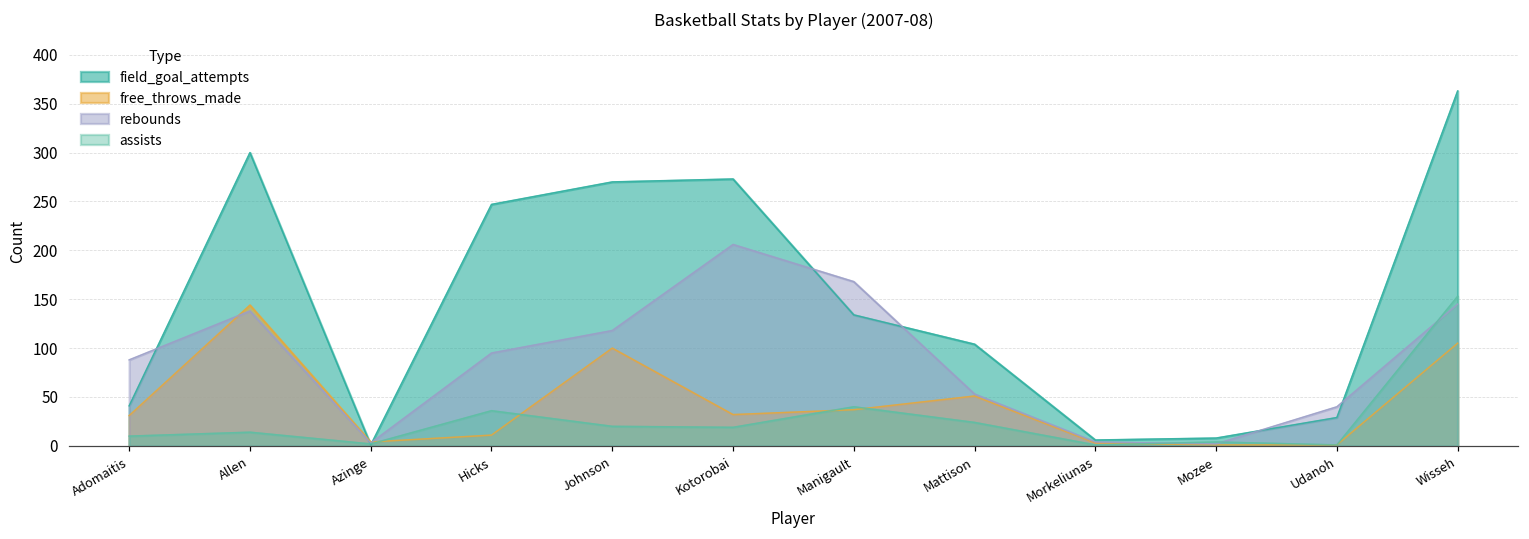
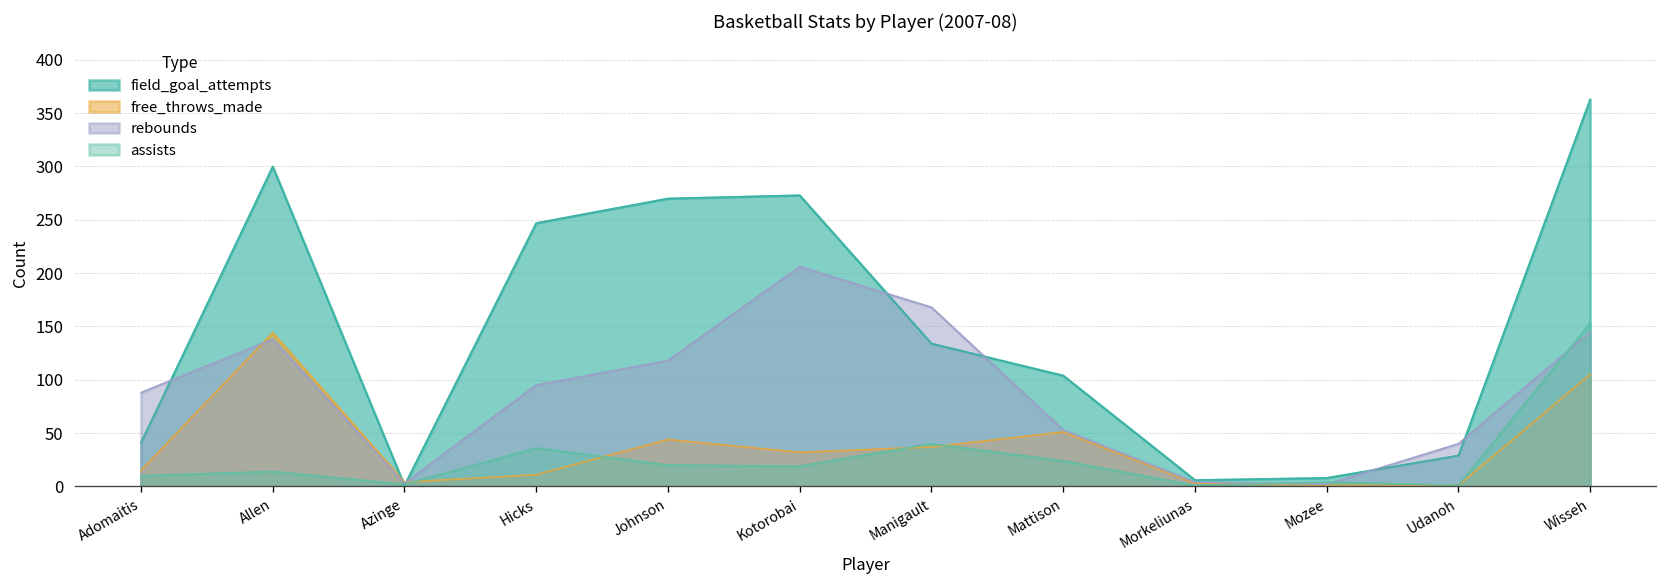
free_throws_made, Adomaitis: 30 -> 20
free_throws_made, Johnson: 100 -> 40
